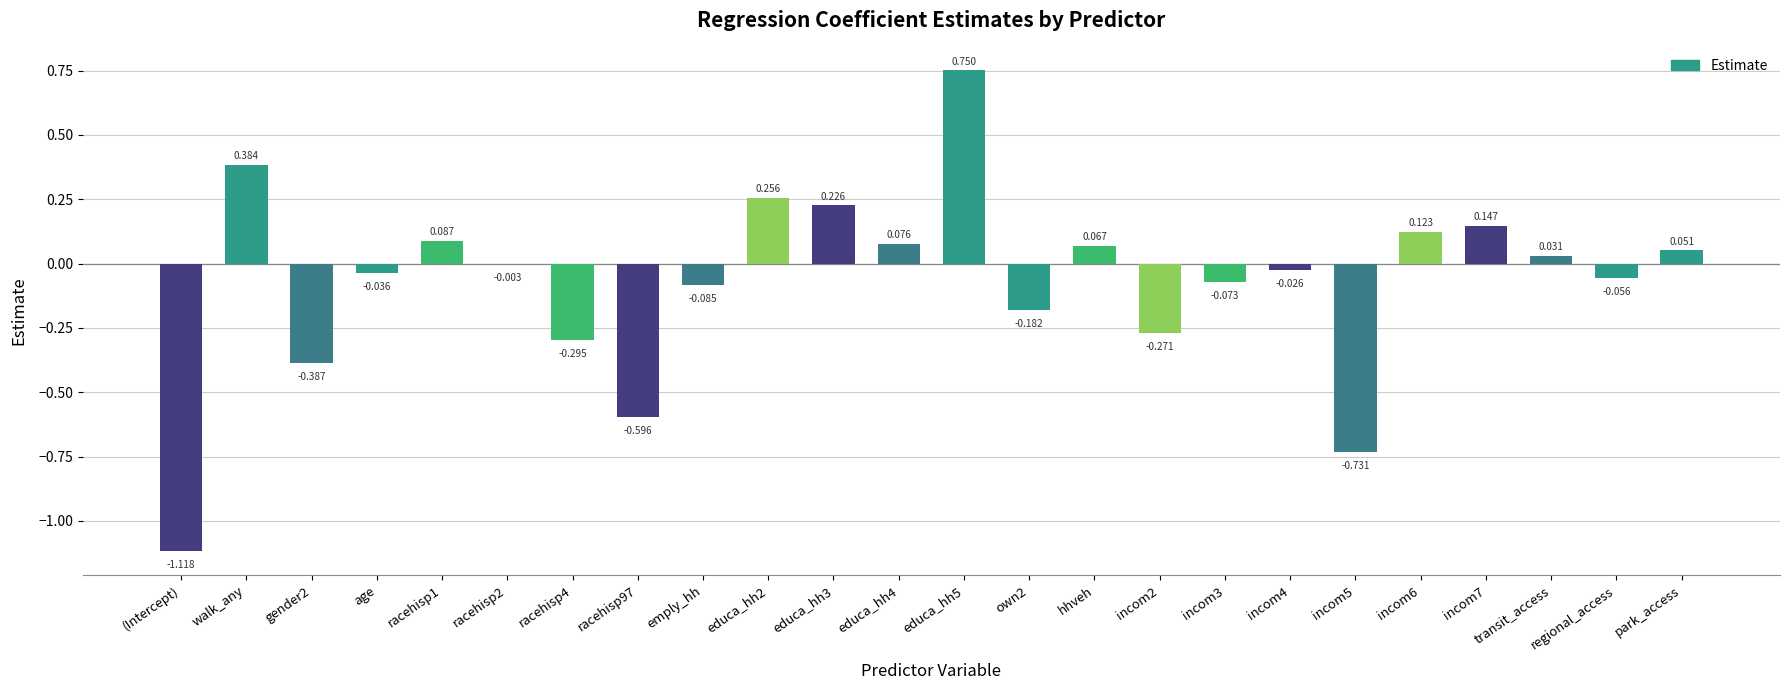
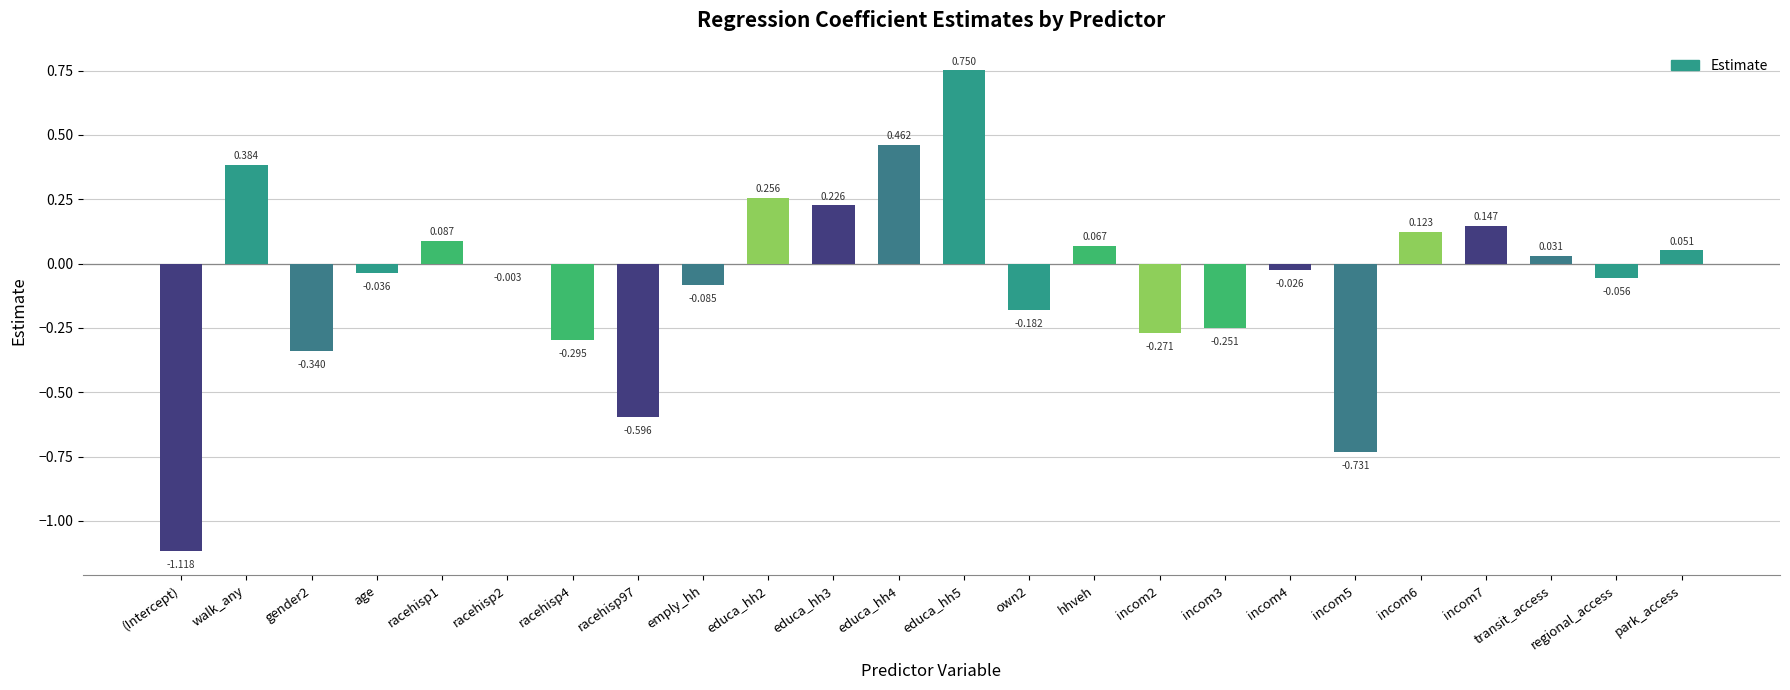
gender2: -0.387 -> -0.340
educa_hh4: 0.076 -> 0.462
incom3: -0.073 -> -0.251
